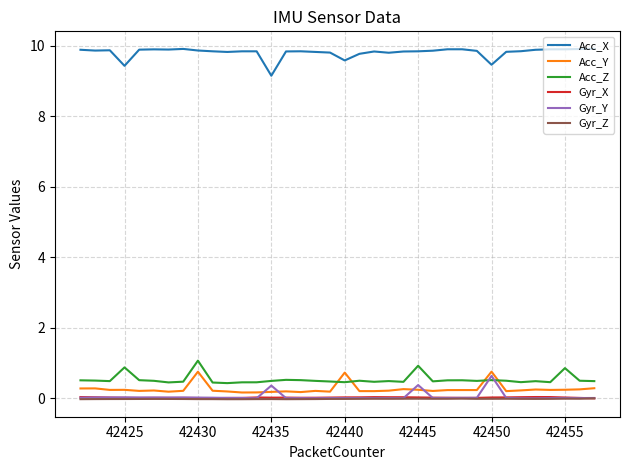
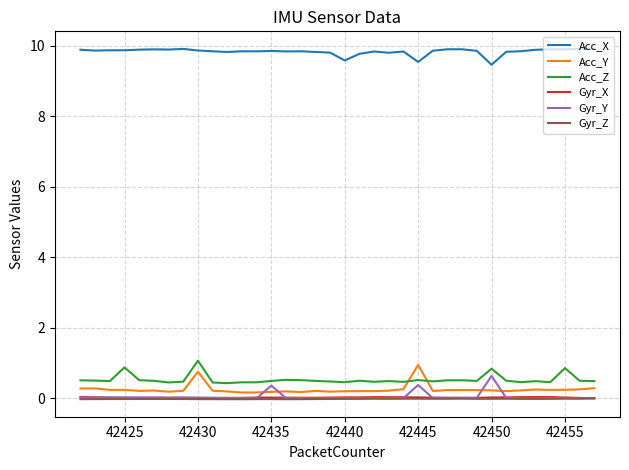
Acc_X, 42425: 9.4 -> 9.9
Acc_X, 42435: 9.1 -> 9.8
Acc_Y, 42440: 0.7 -> 0.2
Acc_X, 42445: 9.8 -> 9.5
Acc_Y, 42445: 0.2 -> 1.0
Acc_Z, 42445: 0.9 -> 0.5
Acc_Y, 42450: 0.8 -> 0.2
Acc_Z, 42450: 0.5 -> 0.8
